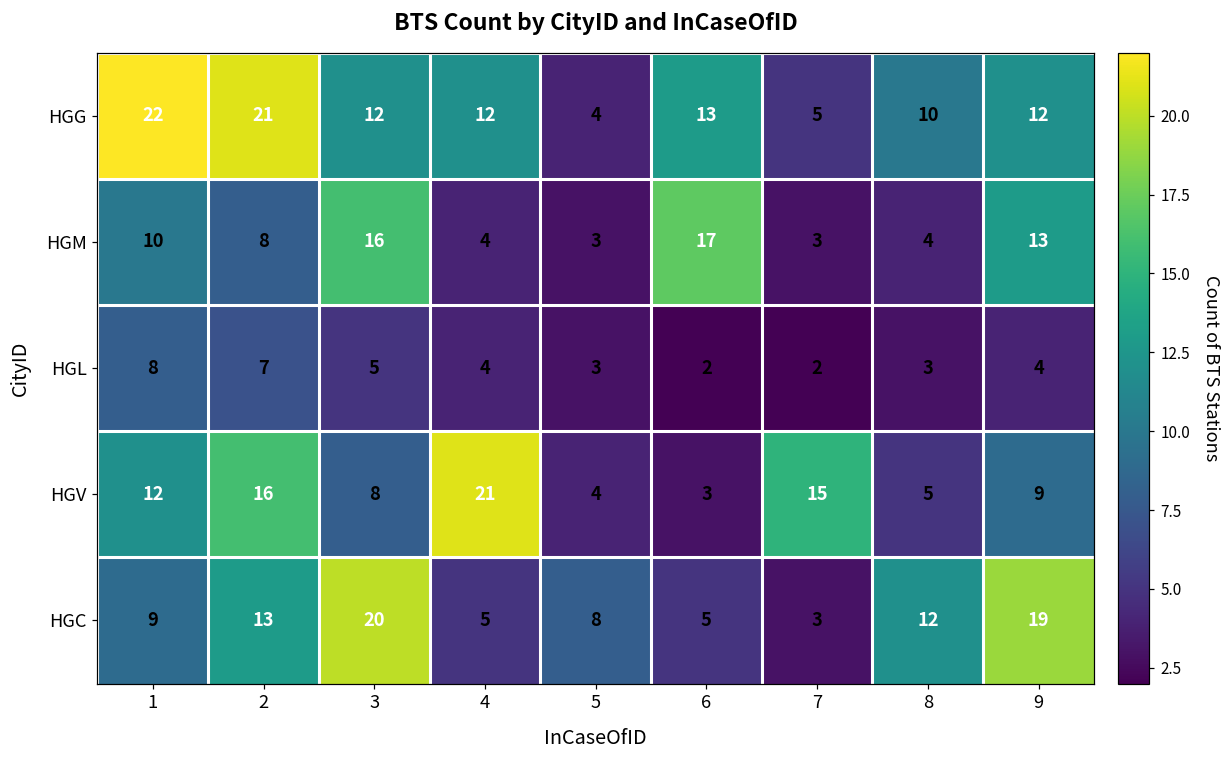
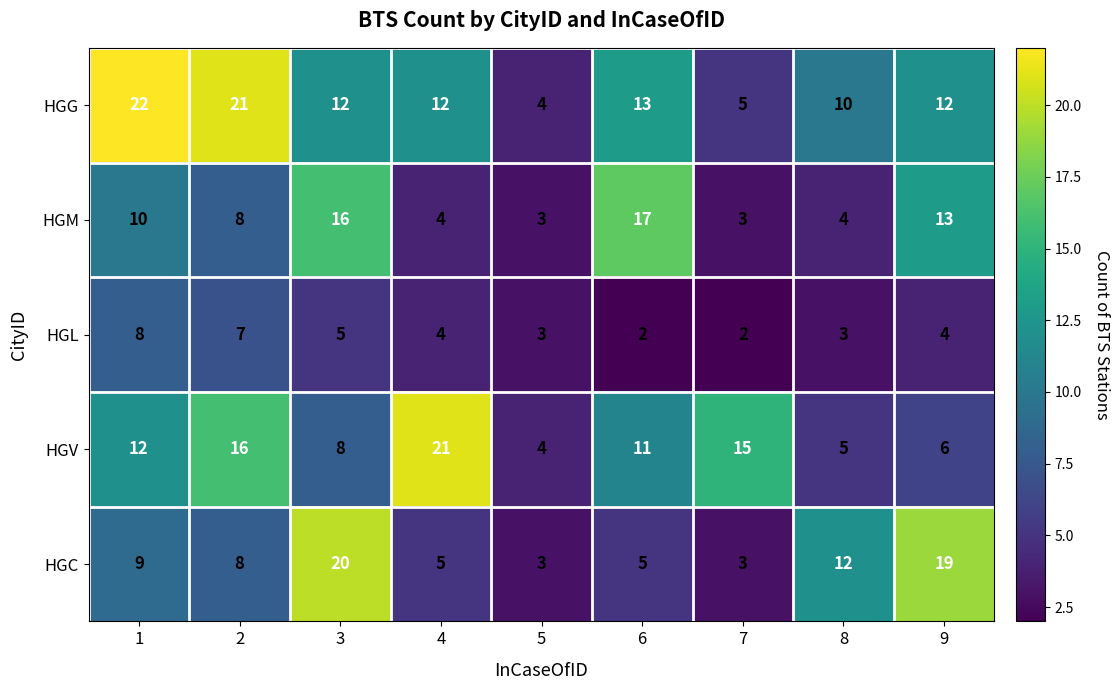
HGV, 6: 3 -> 11
HGV, 9: 9 -> 6
HGC, 2: 13 -> 8
HGC, 5: 8 -> 3
